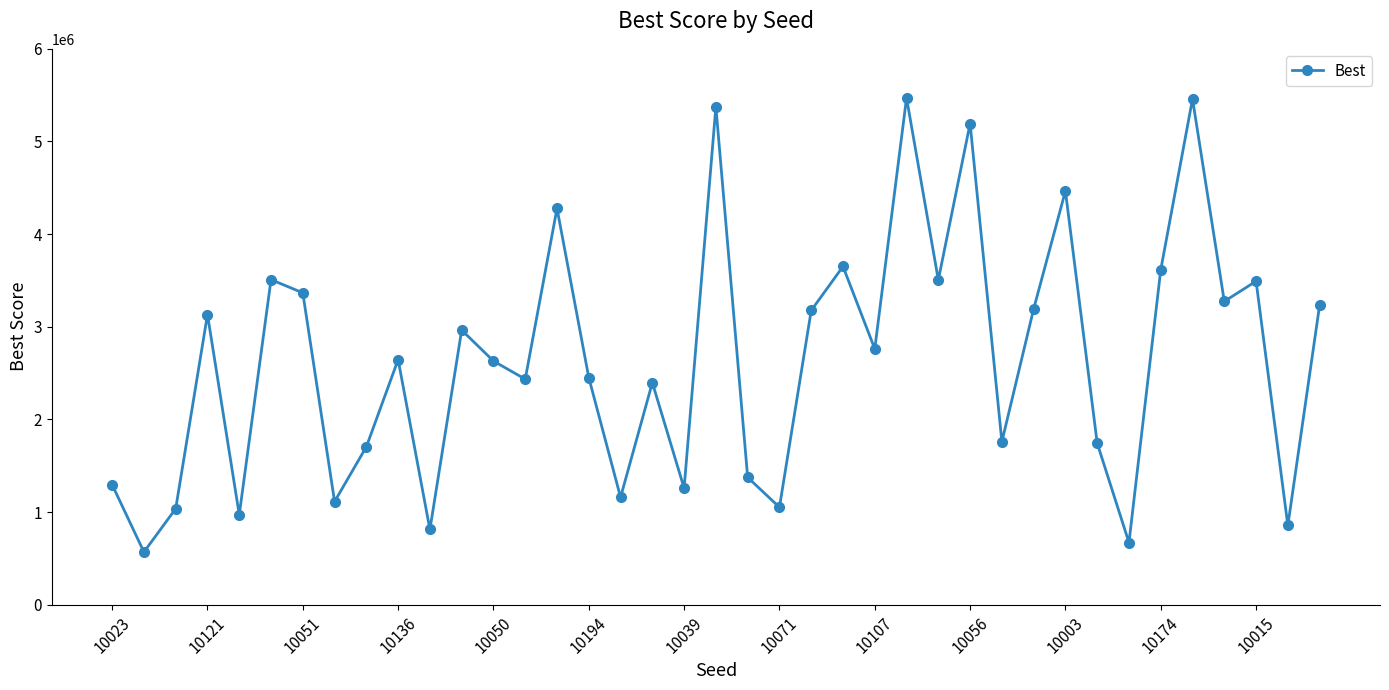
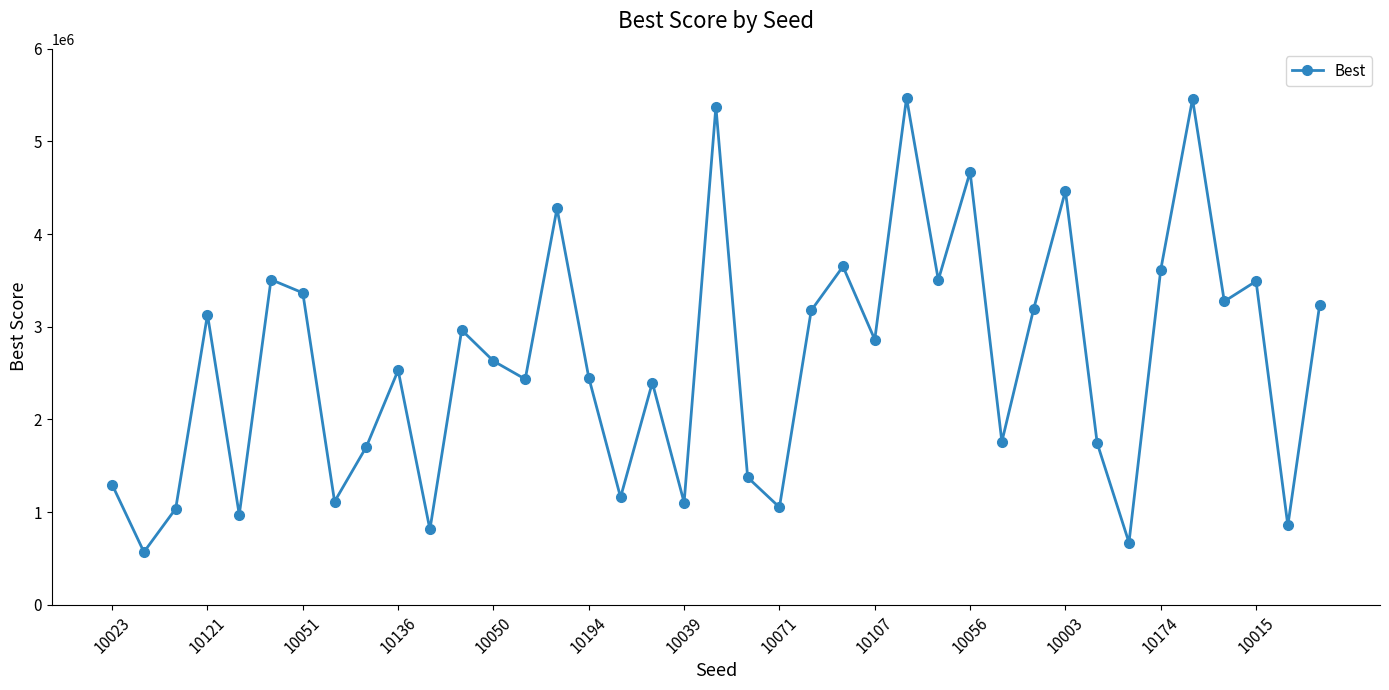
10136: 2600000 -> 2500000
10039: 1300000 -> 1100000
10107: 2800000 -> 2900000
10056: 5200000 -> 4700000
